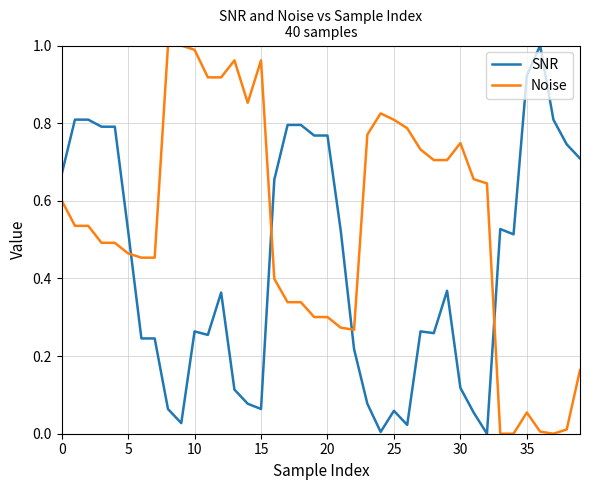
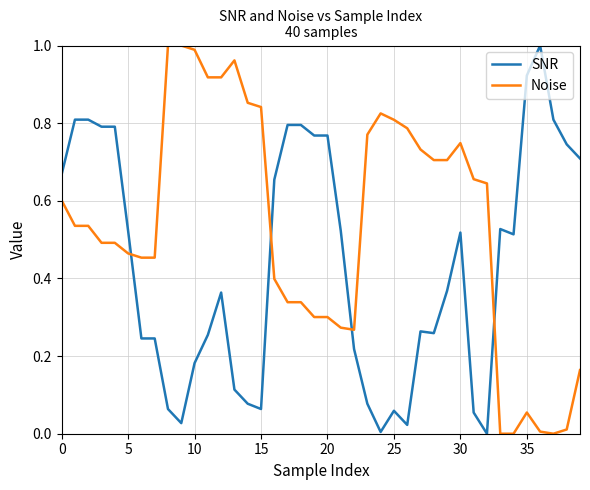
SNR, 10: 0.26 -> 0.18
Noise, 15: 0.96 -> 0.84
SNR, 30: 0.12 -> 0.52
